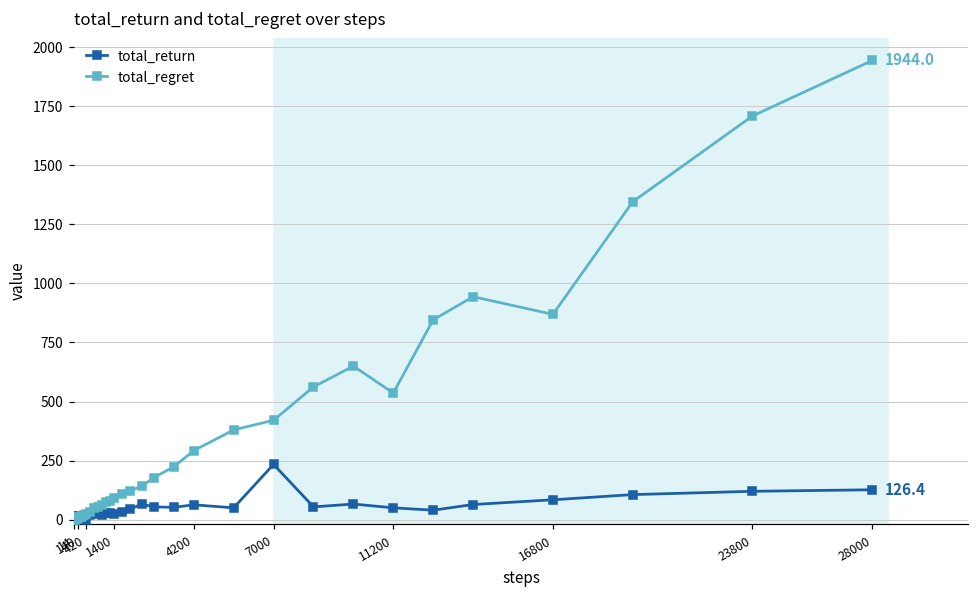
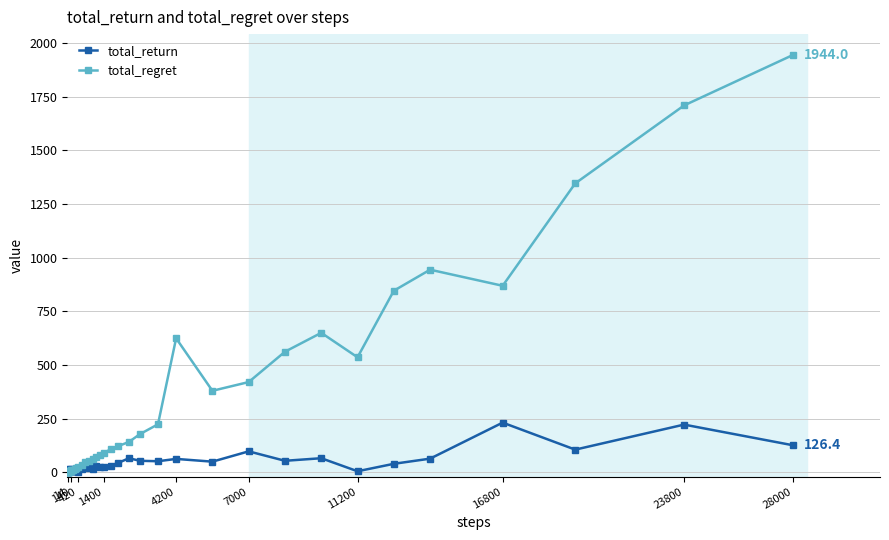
total_regret, 4200: 290 -> 620
total_return, 7000: 230 -> 100
total_return, 11200: 50 -> 10
total_return, 16800: 80 -> 230
total_return, 23800: 120 -> 220
